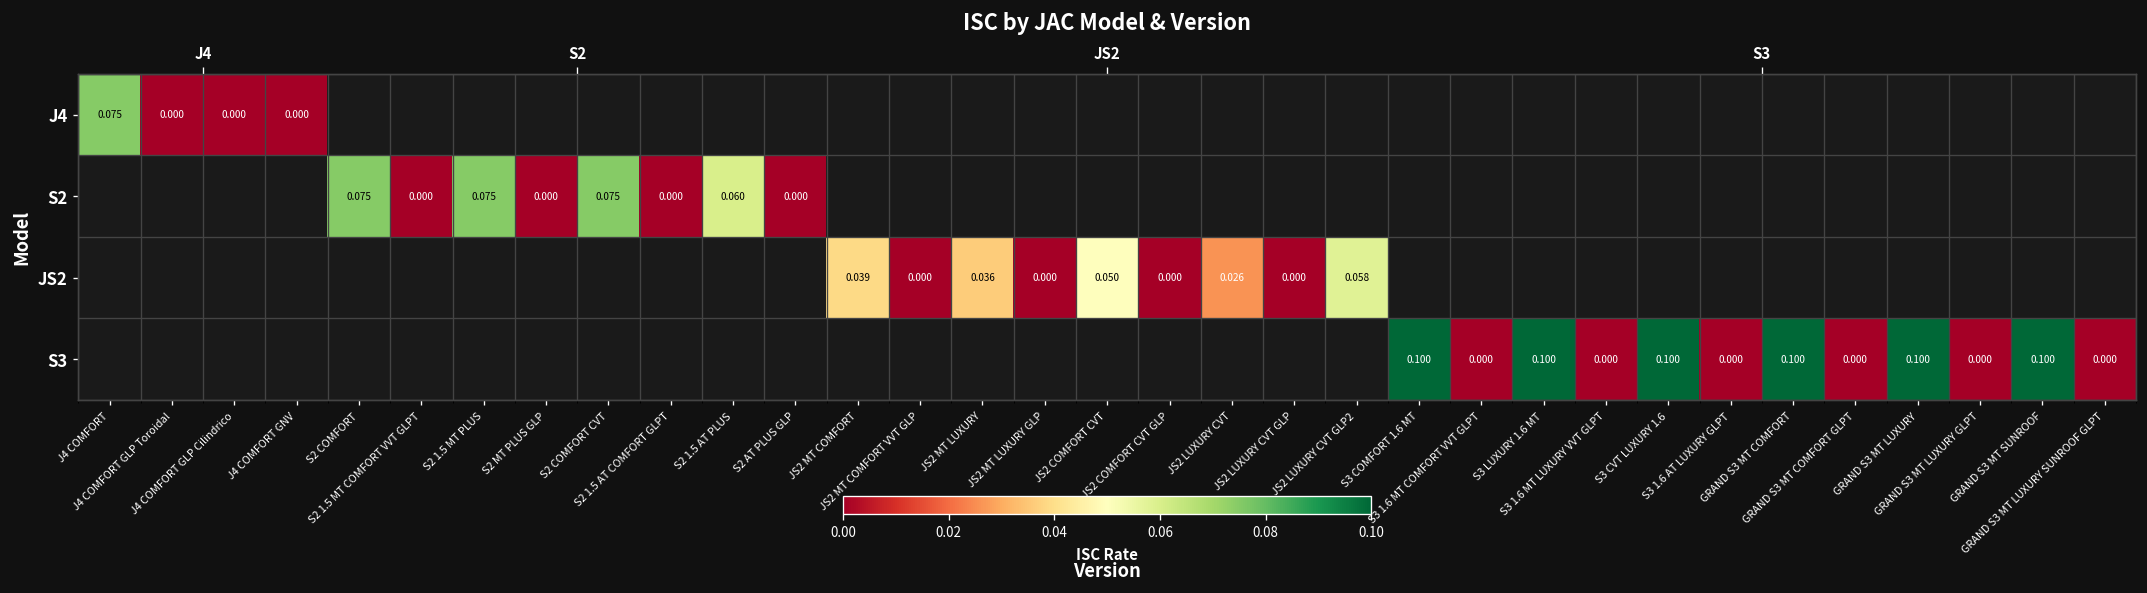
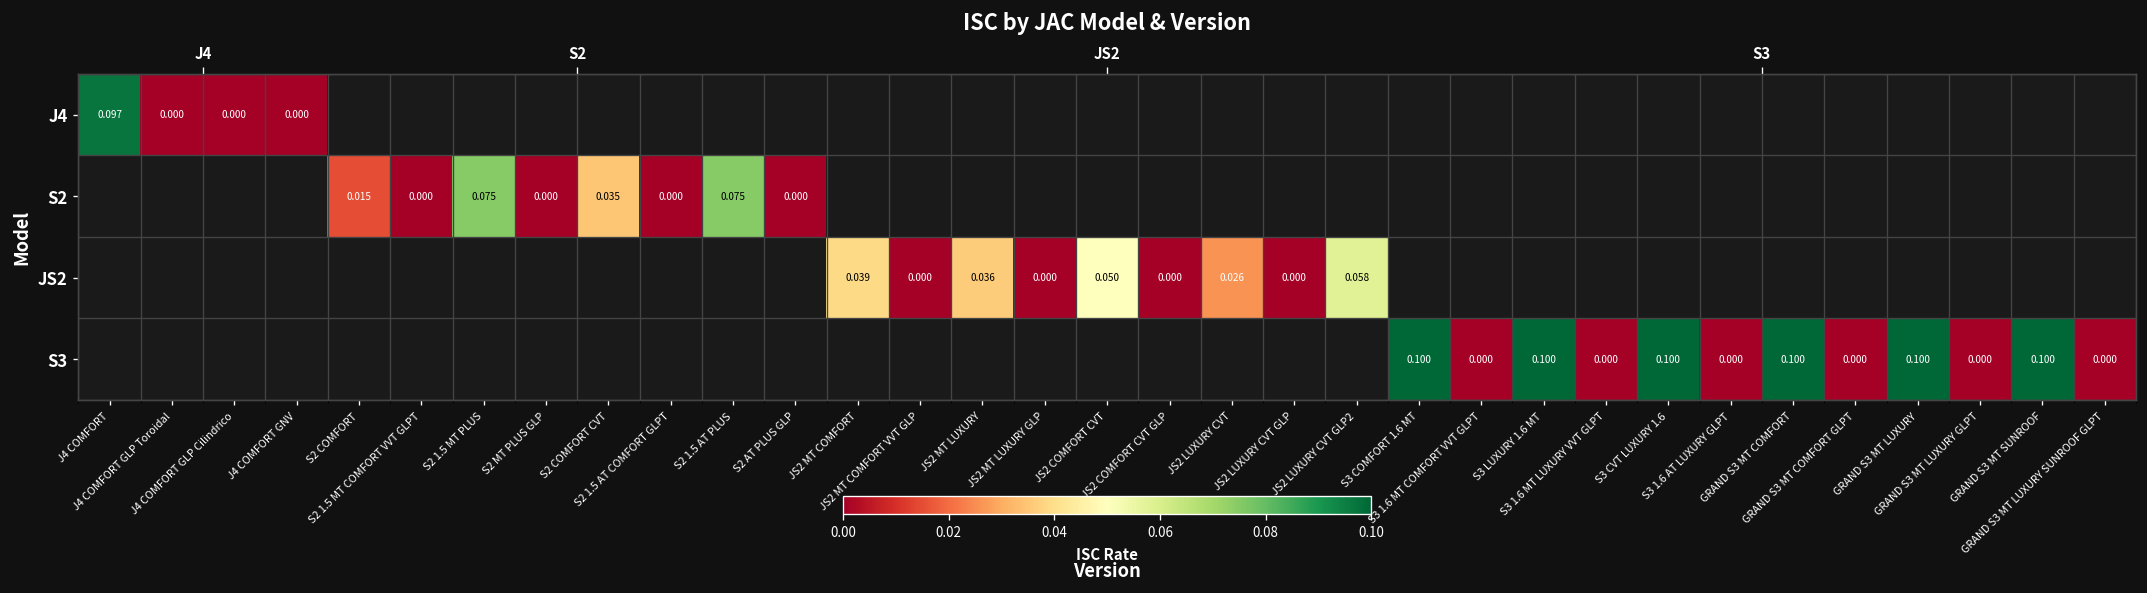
J4, J4 COMFORT: 0.075 -> 0.097
S2, S2 COMFORT: 0.075 -> 0.015
S2, S2 COMFORT CVT: 0.075 -> 0.035
S2, S2 1.5 AT PLUS: 0.060 -> 0.075
